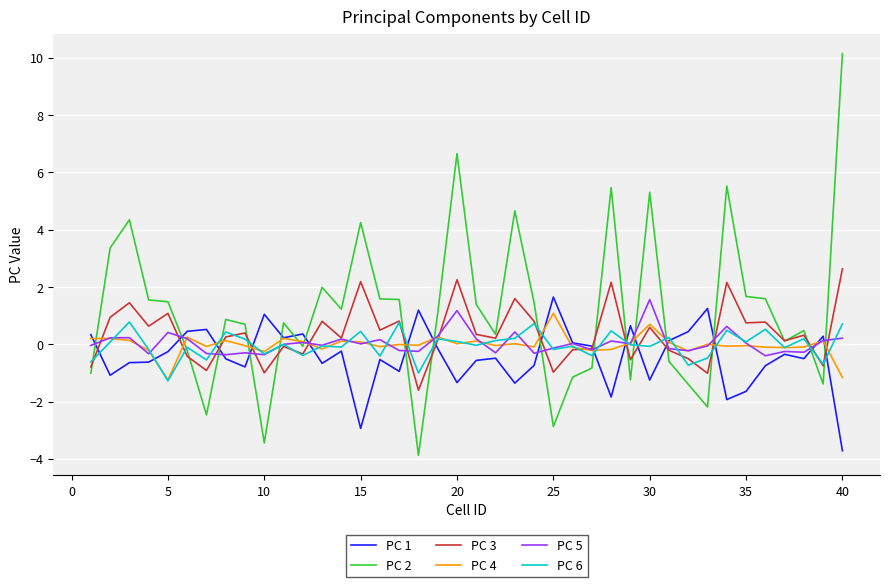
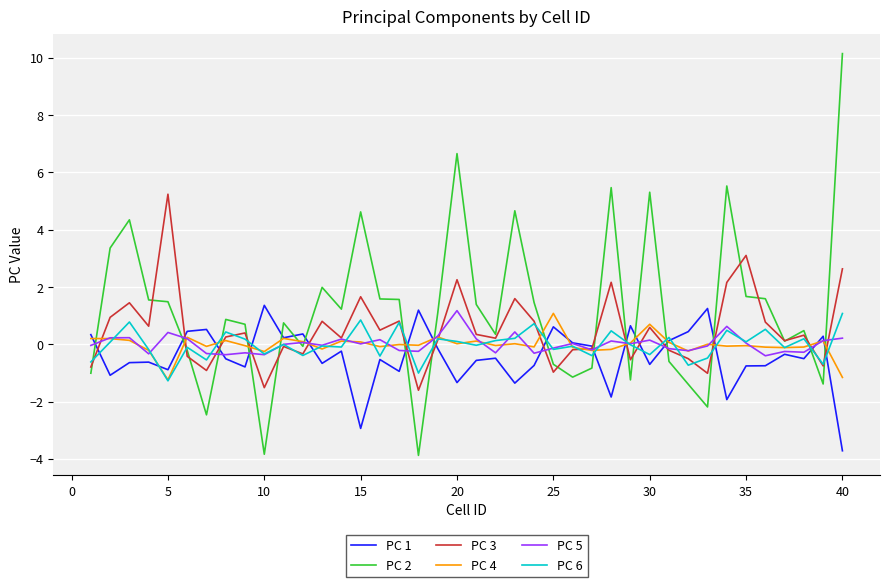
PC 1, 5: -0.3 -> -0.9
PC 3, 5: 1.1 -> 5.2
PC 1, 10: 1.0 -> 1.4
PC 2, 10: -3.4 -> -3.8
PC 3, 10: -1.0 -> -1.5
PC 2, 15: 4.2 -> 4.6
PC 3, 15: 2.2 -> 1.7
PC 6, 15: 0.5 -> 0.8
PC 1, 25: 1.6 -> 0.6
PC 2, 25: -2.9 -> -0.7
PC 1, 30: -1.2 -> -0.7
PC 5, 30: 1.6 -> 0.1
PC 6, 30: -0.1 -> -0.4
PC 1, 35: -1.6 -> -0.8
PC 3, 35: 0.7 -> 3.1
PC 6, 40: 0.7 -> 1.1
